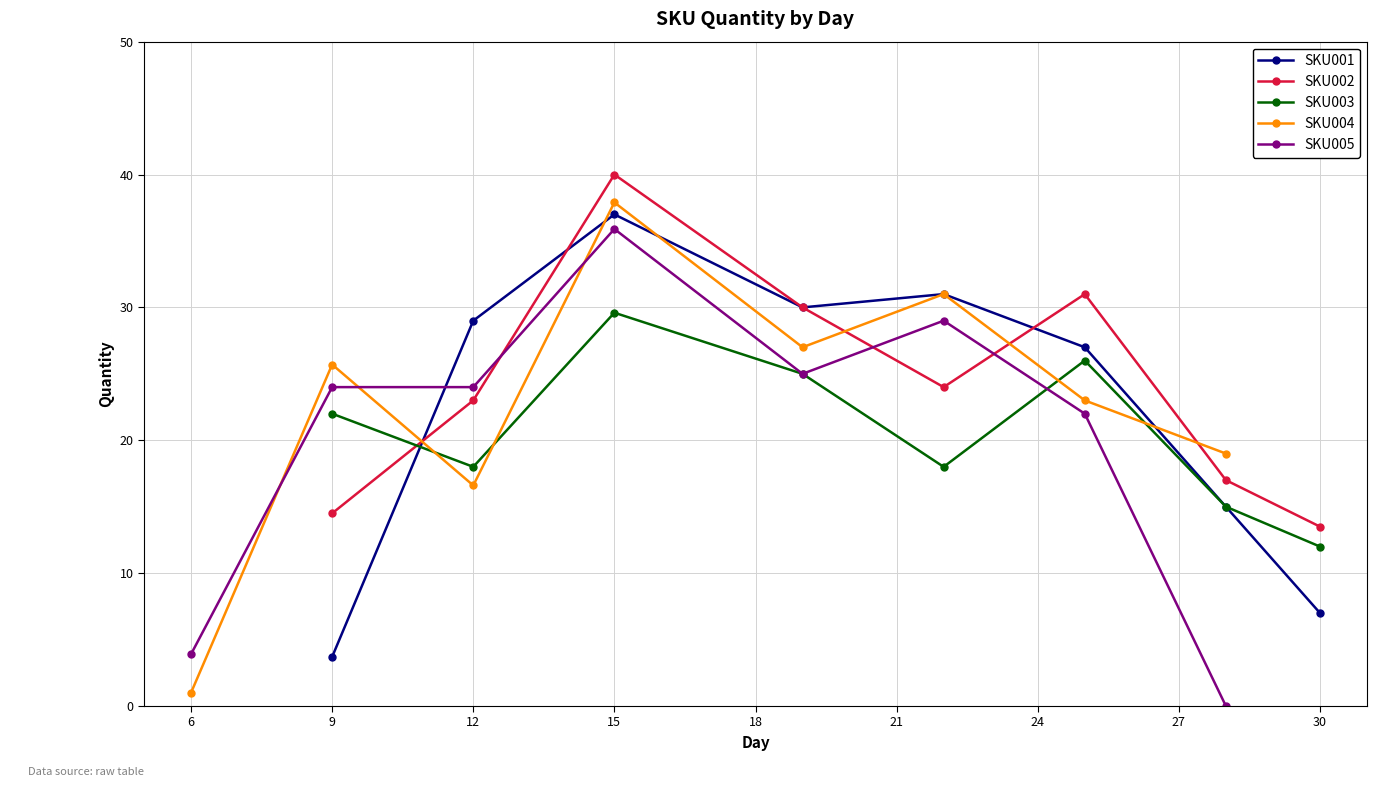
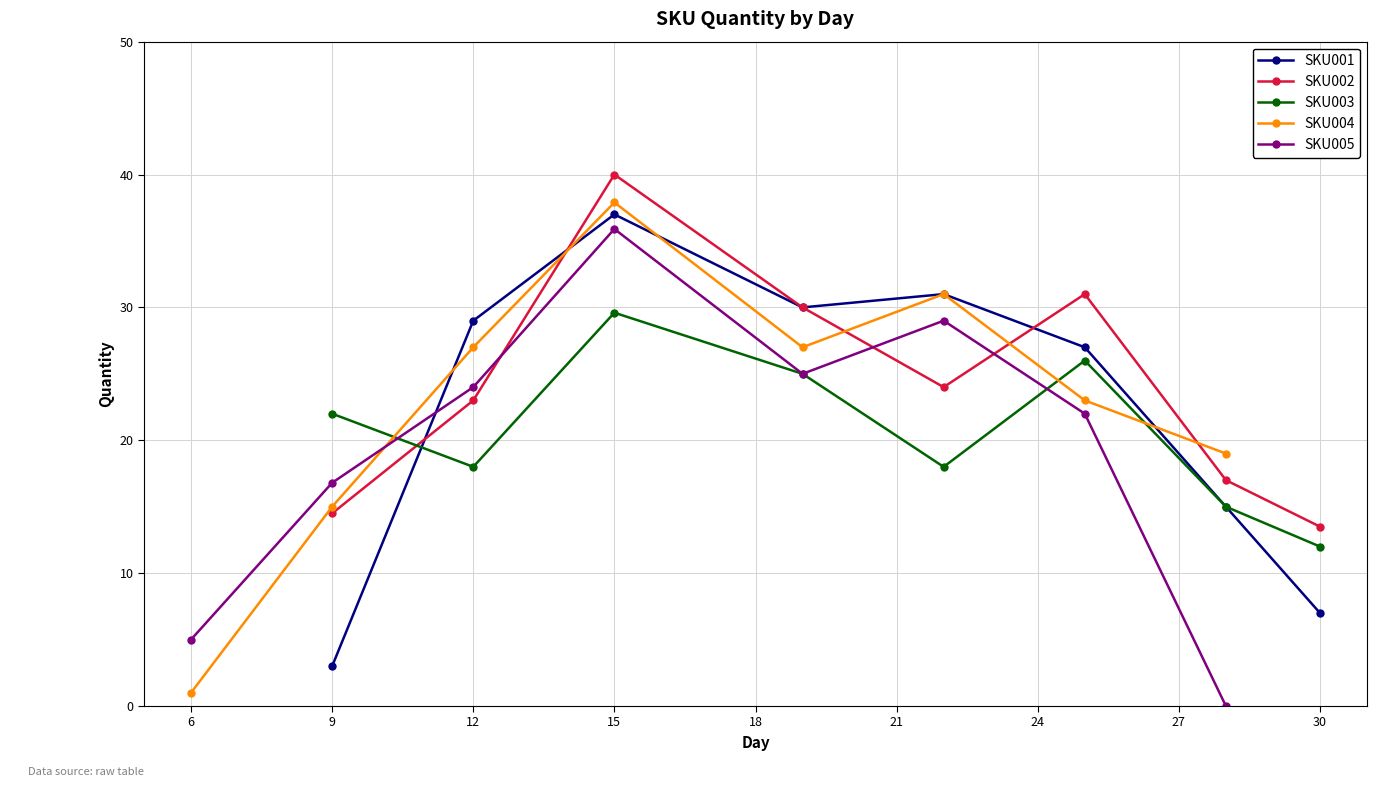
SKU005, 6: 3.9 -> 5.0
SKU001, 9: 3.7 -> 3.0
SKU004, 9: 25.7 -> 15.0
SKU005, 9: 24.0 -> 16.8
SKU004, 12: 16.6 -> 27.0
